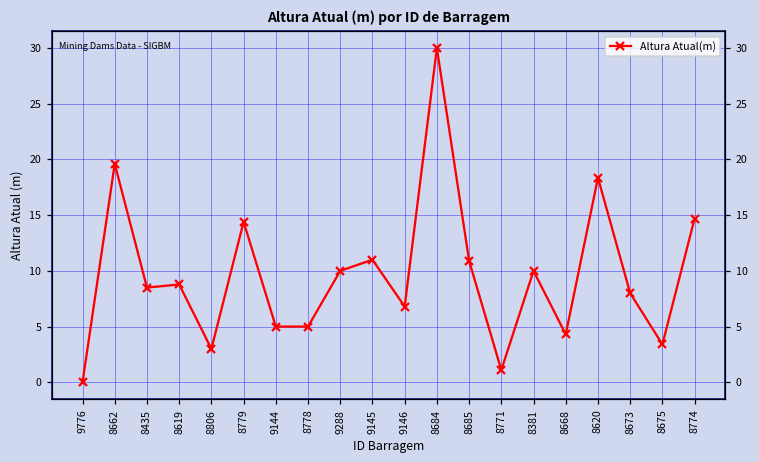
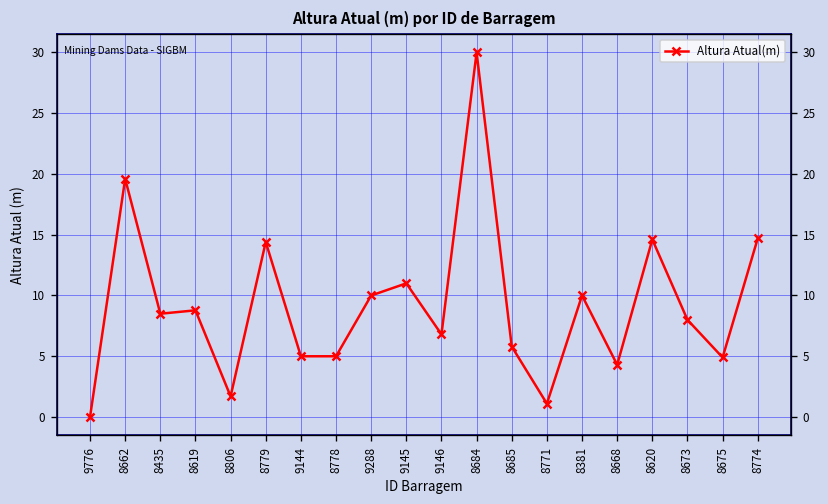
8806: 3.0 -> 1.7
8685: 10.9 -> 5.8
8620: 18.4 -> 14.6
8675: 3.4 -> 4.9
